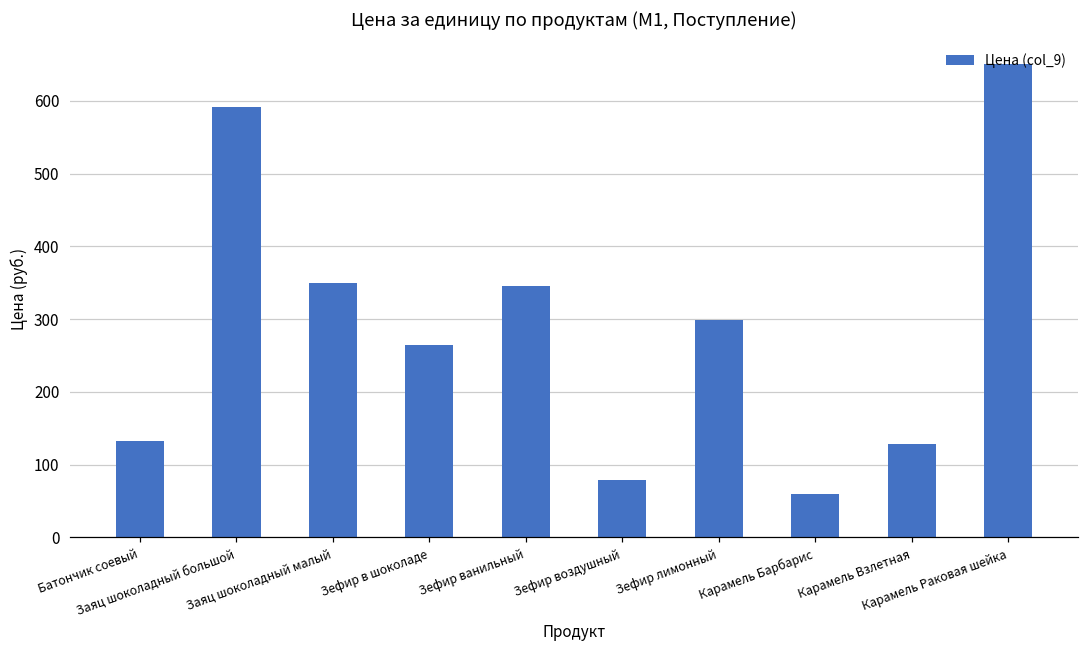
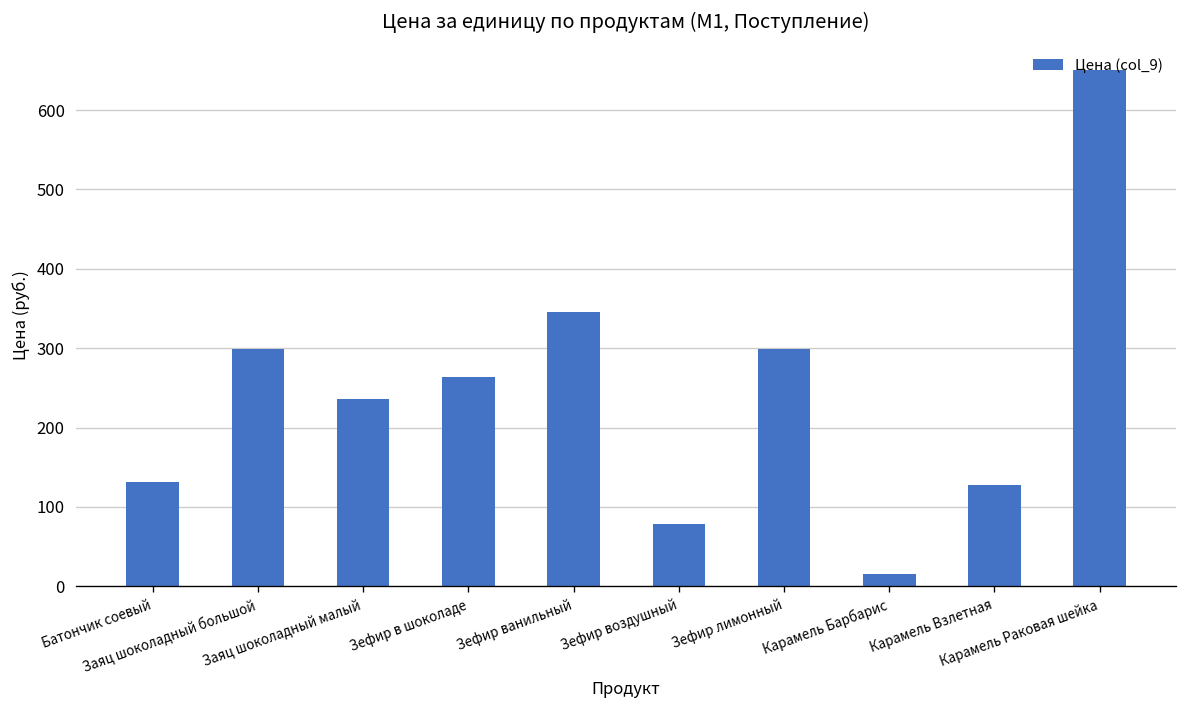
Заяц шоколадный большой: 590 -> 300
Заяц шоколадный малый: 350 -> 240
Карамель Барбарис: 60 -> 20
